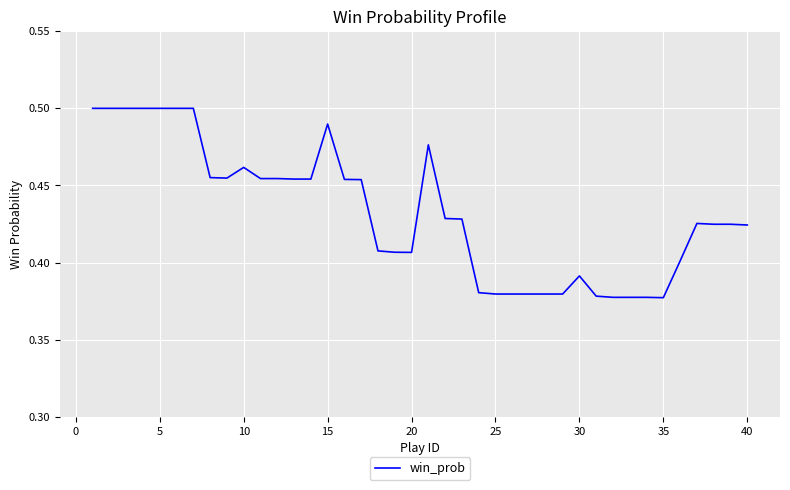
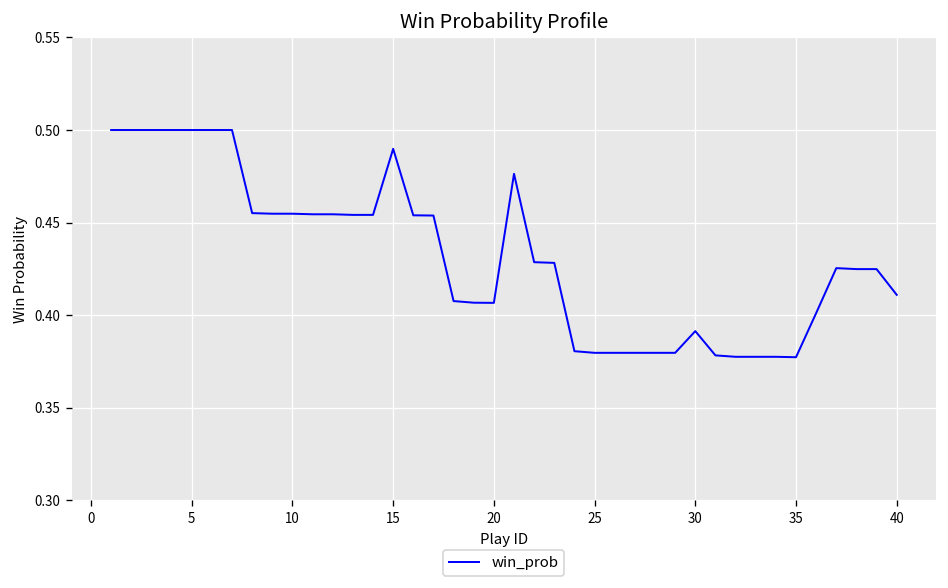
10: 0.462 -> 0.455
40: 0.424 -> 0.411
